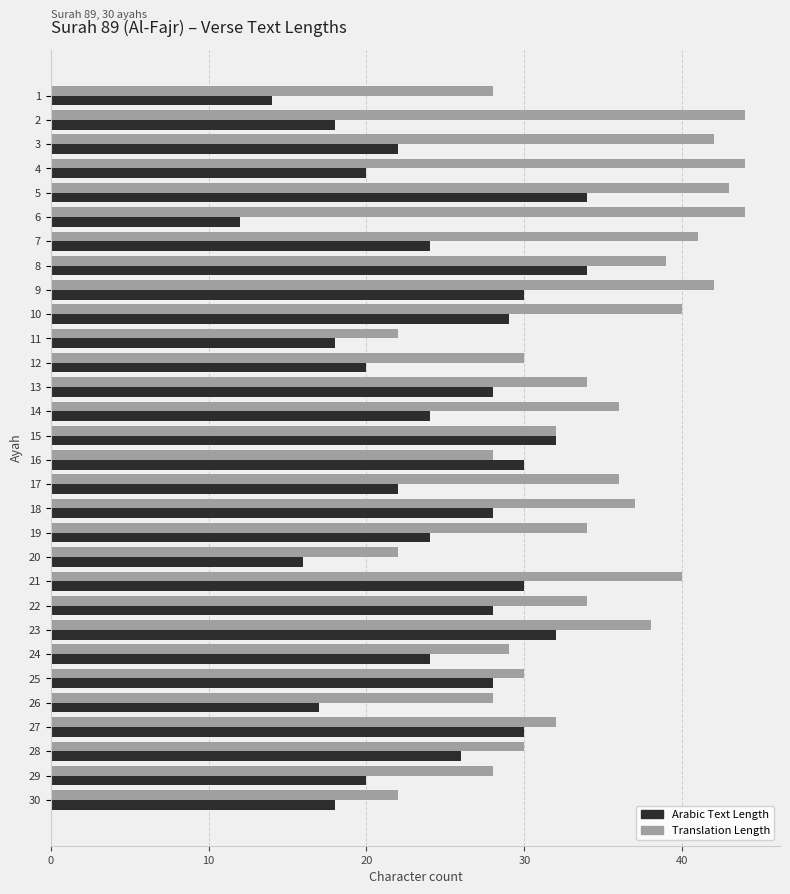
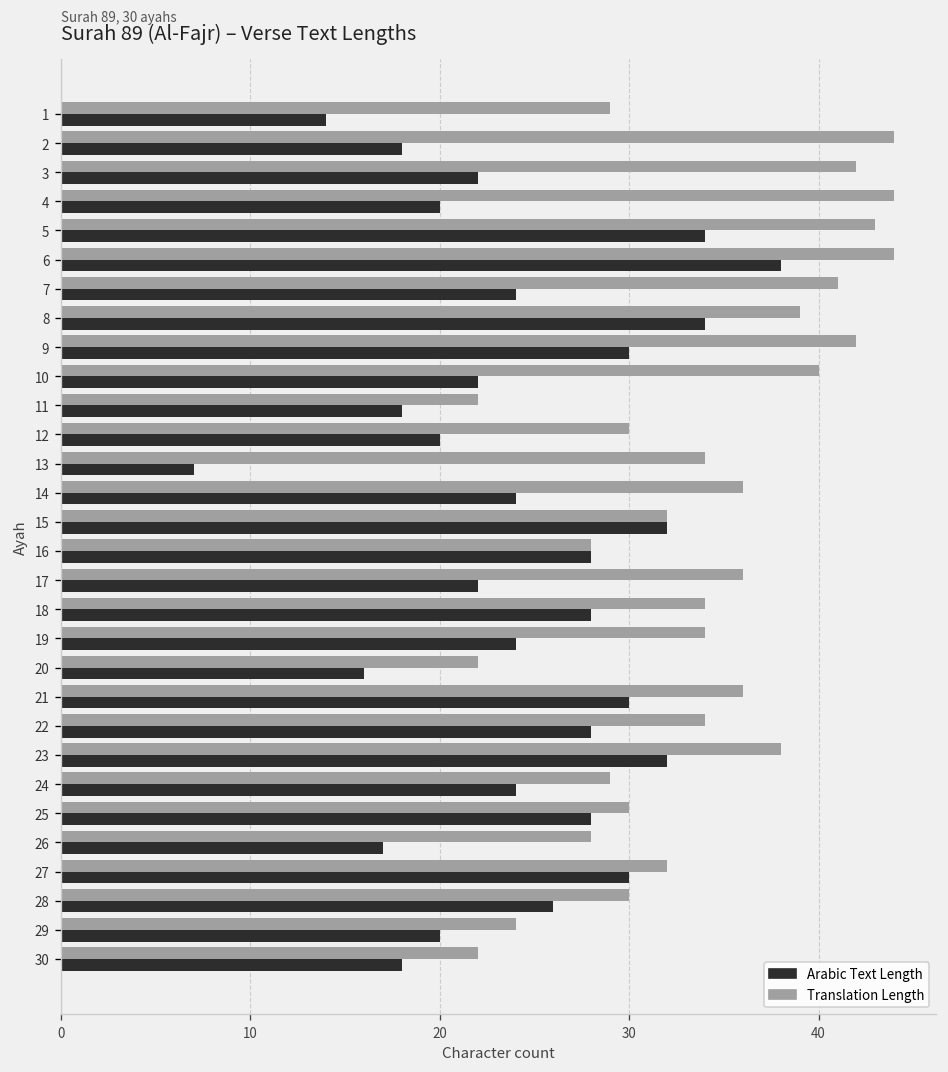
Translation Length, 1: 28 -> 29
Arabic Text Length, 6: 12 -> 38
Arabic Text Length, 10: 29 -> 22
Arabic Text Length, 13: 28 -> 7
Arabic Text Length, 16: 30 -> 28
Translation Length, 18: 37 -> 34
Translation Length, 21: 40 -> 36
Translation Length, 29: 28 -> 24
